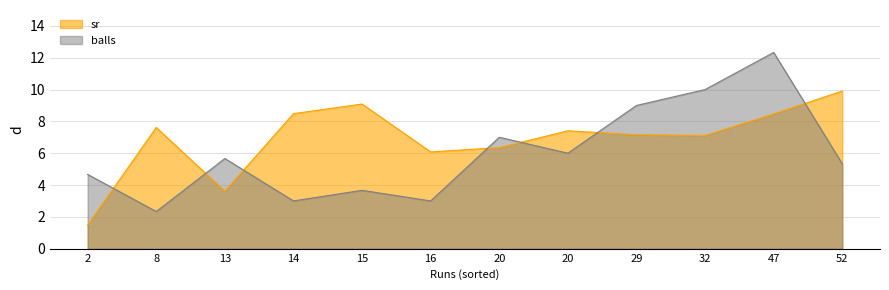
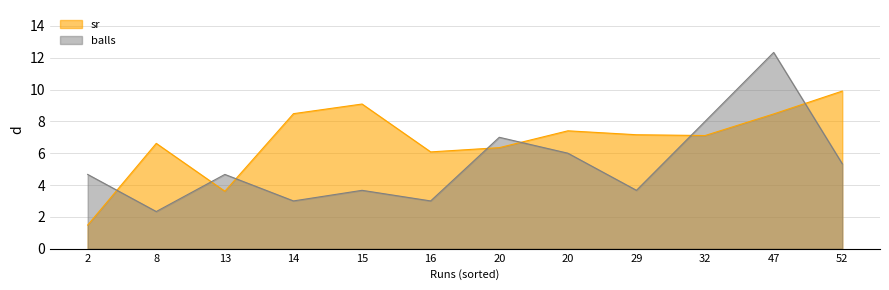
sr, 8: 7.6 -> 6.6
balls, 13: 5.7 -> 4.7
balls, 29: 9.0 -> 3.7
balls, 32: 10.0 -> 8.0
